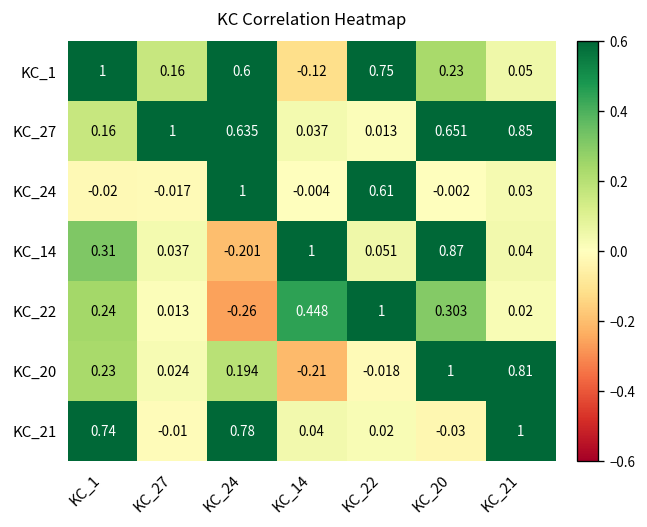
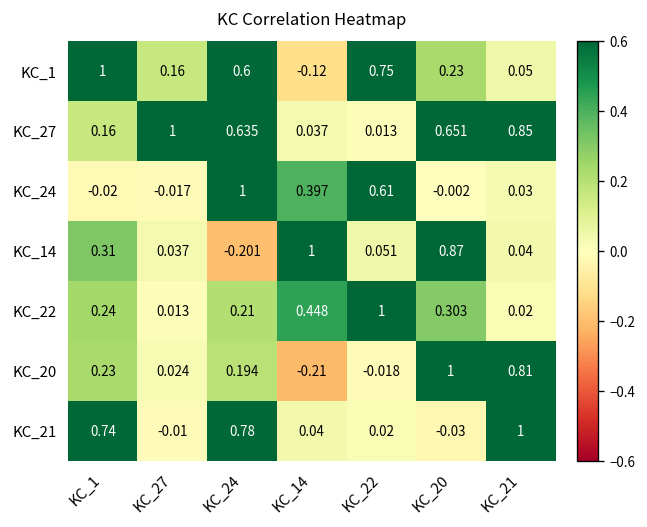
KC_24, KC_14: -0.004 -> 0.397
KC_22, KC_24: -0.26 -> 0.21
